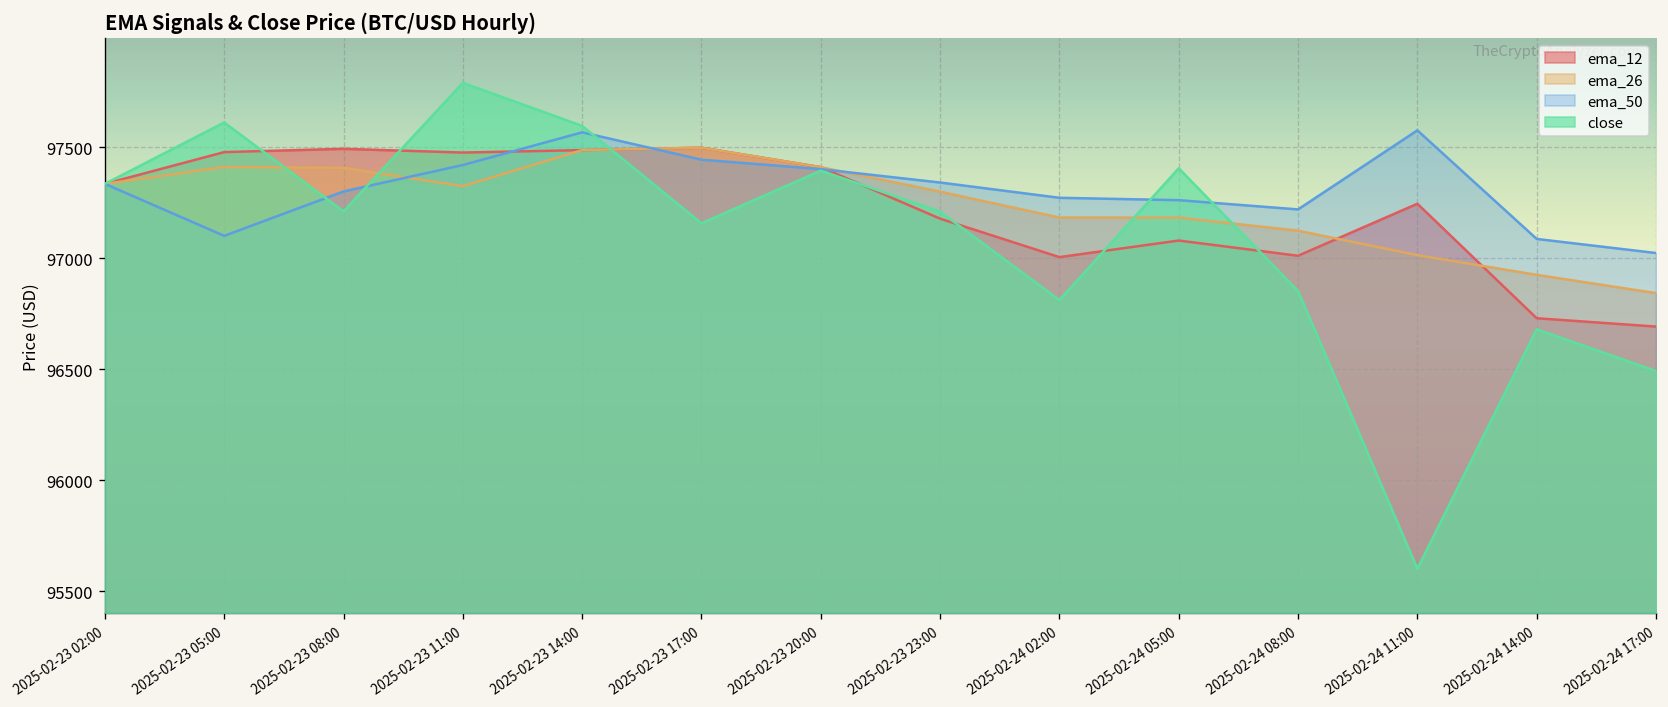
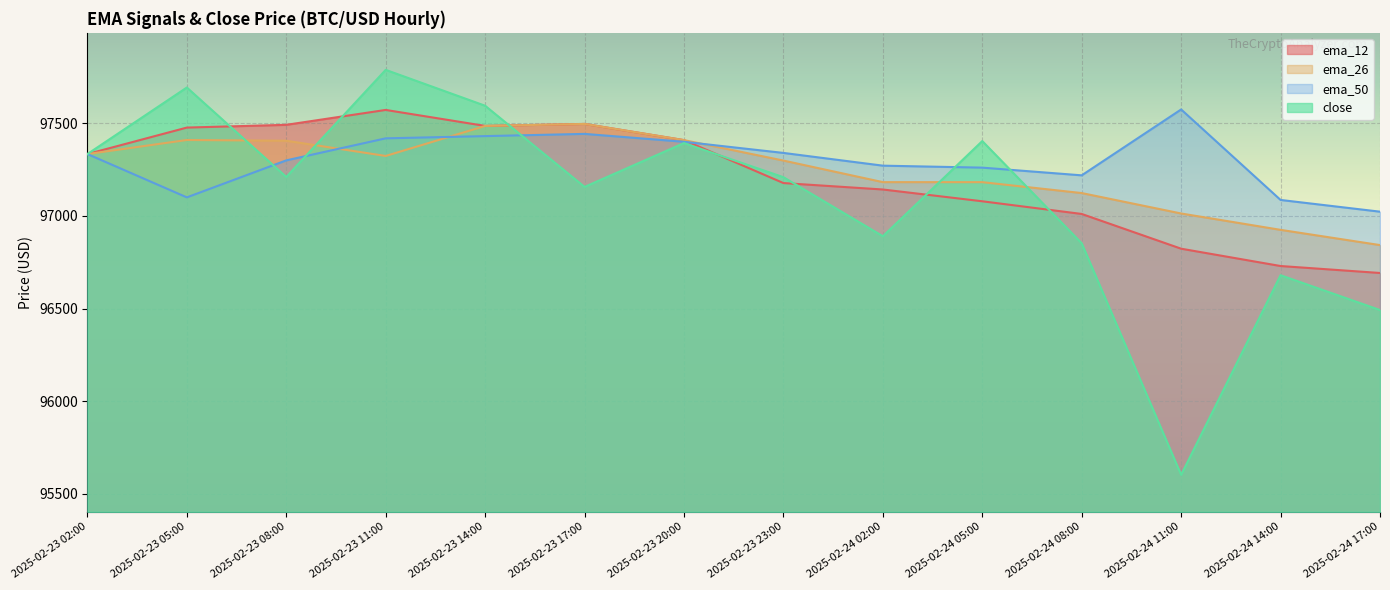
close, 2025-02-23 05:00: 97610 -> 97690
ema_12, 2025-02-23 11:00: 97480 -> 97570
ema_50, 2025-02-23 14:00: 97570 -> 97430
ema_12, 2025-02-24 02:00: 97000 -> 97140
close, 2025-02-24 02:00: 96810 -> 96890
ema_12, 2025-02-24 11:00: 97250 -> 96820
